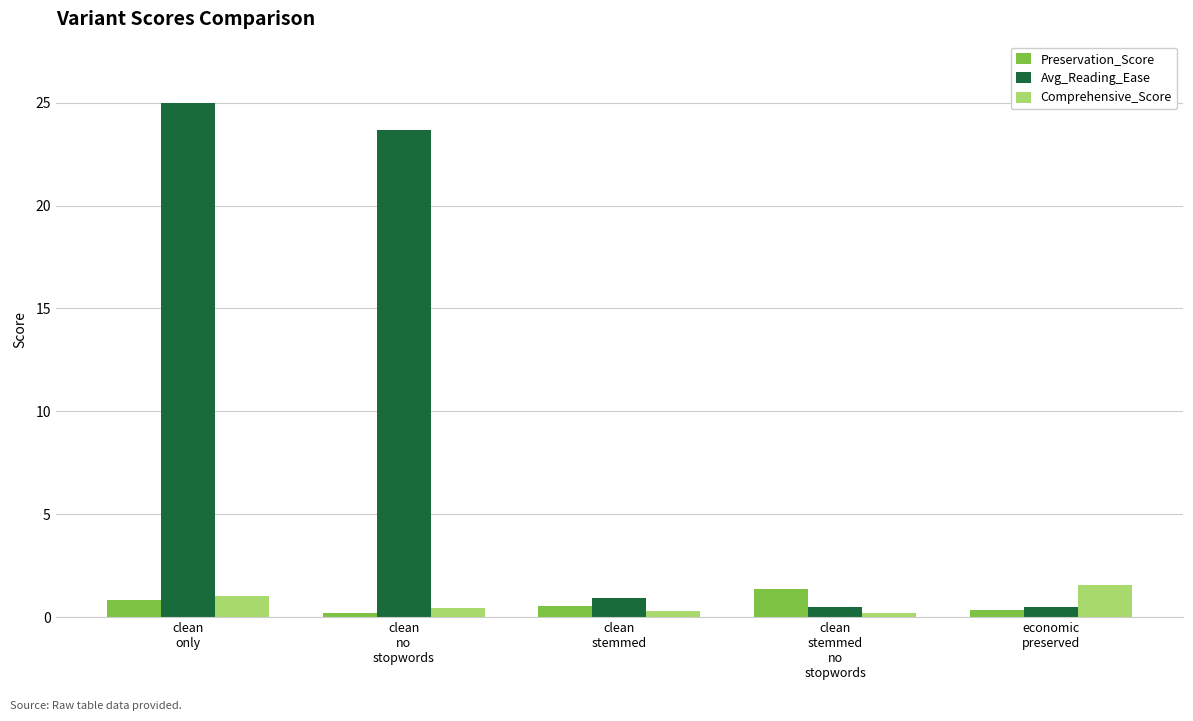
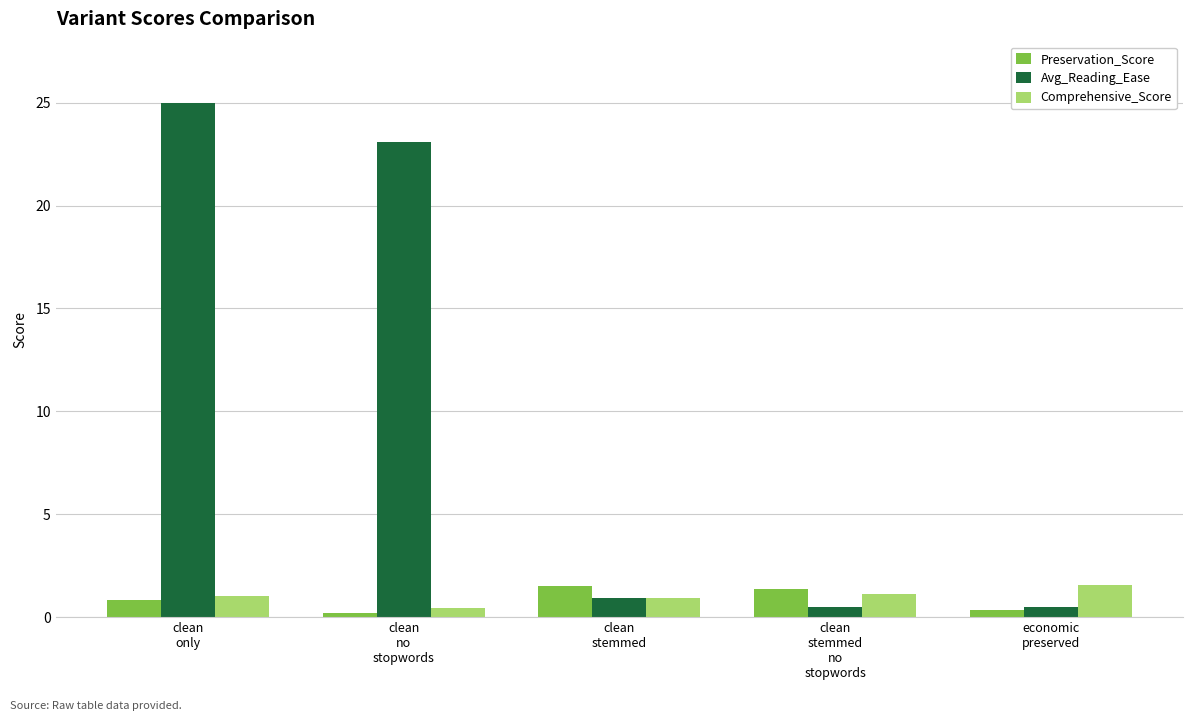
Avg_Reading_Ease, clean no stopwords: 23.7 -> 23.1
Preservation_Score, clean stemmed: 0.5 -> 1.5
Comprehensive_Score, clean stemmed: 0.3 -> 0.9
Comprehensive_Score, clean stemmed no stopwords: 0.2 -> 1.1
